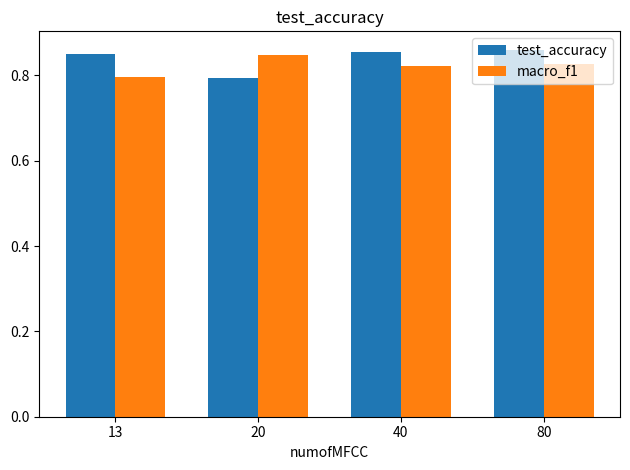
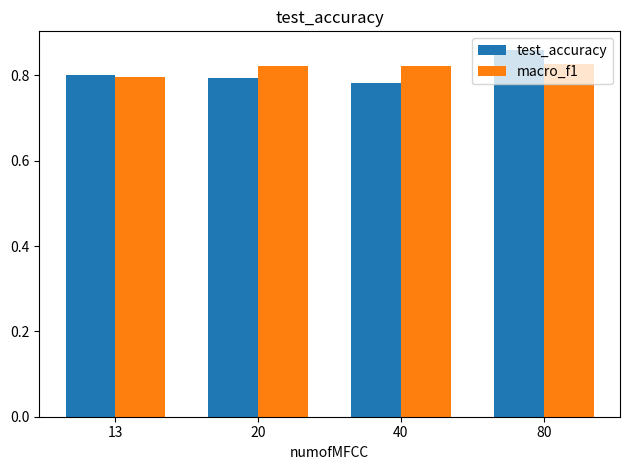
test_accuracy, 13: 0.85 -> 0.80
macro_f1, 20: 0.85 -> 0.82
test_accuracy, 40: 0.85 -> 0.78
